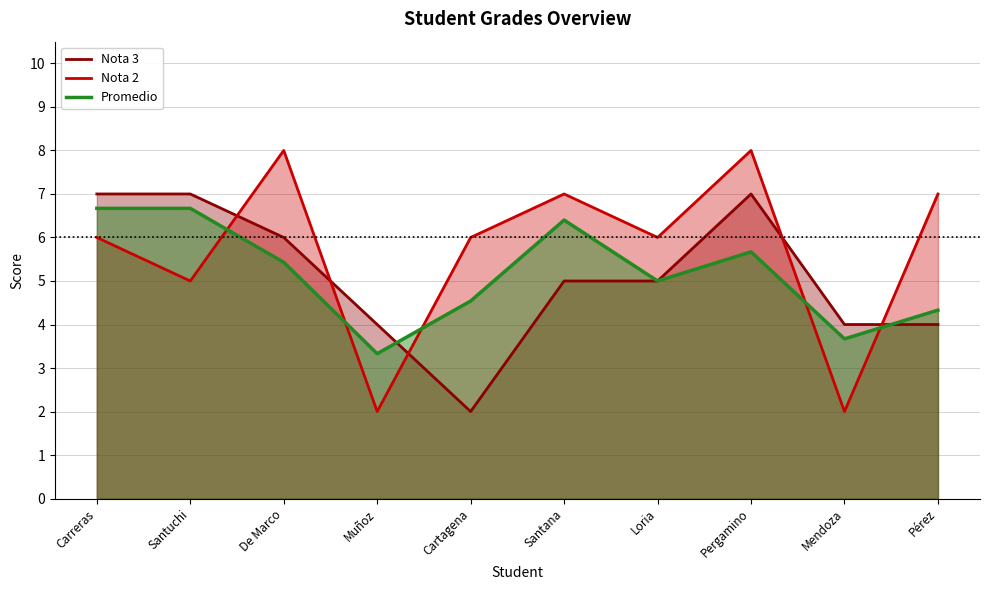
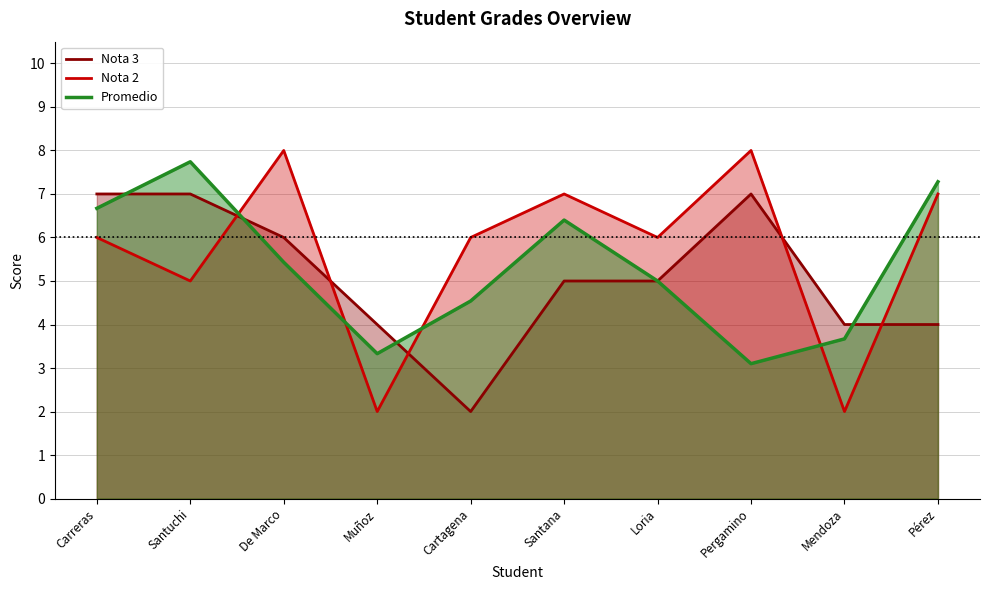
Promedio, Santuchi: 6.7 -> 7.7
Promedio, Pergamino: 5.7 -> 3.1
Promedio, Pérez: 4.3 -> 7.3
